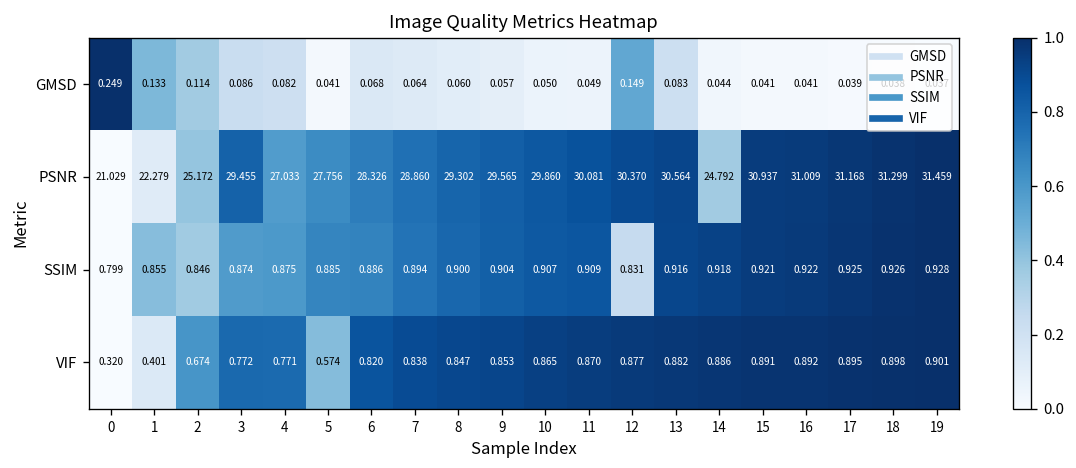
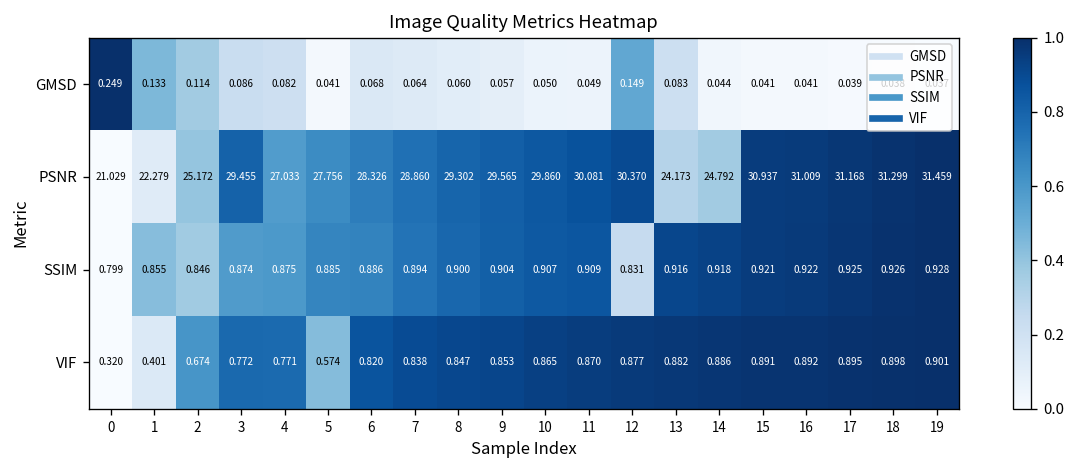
PSNR, 13: 30.564 -> 24.173
